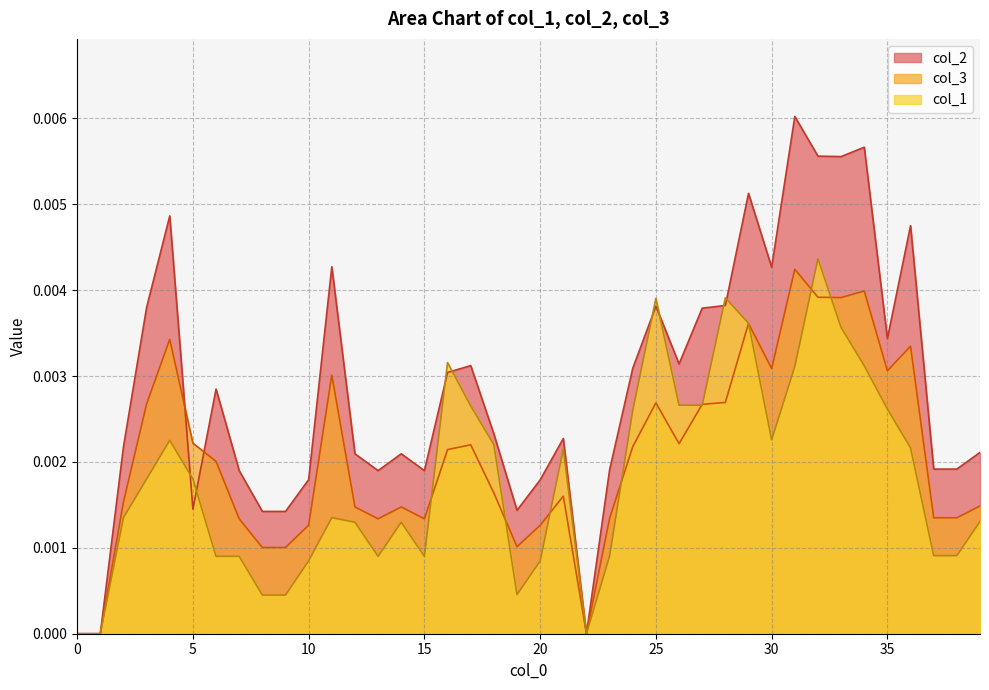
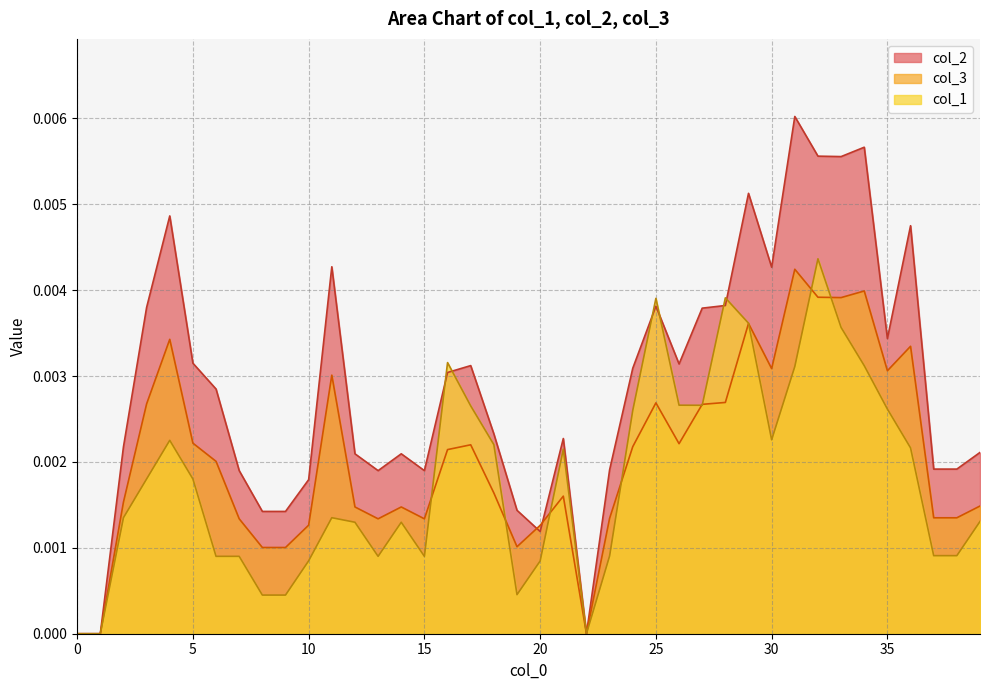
col_2, 5: 0.0015 -> 0.0032
col_2, 20: 0.0018 -> 0.0012
